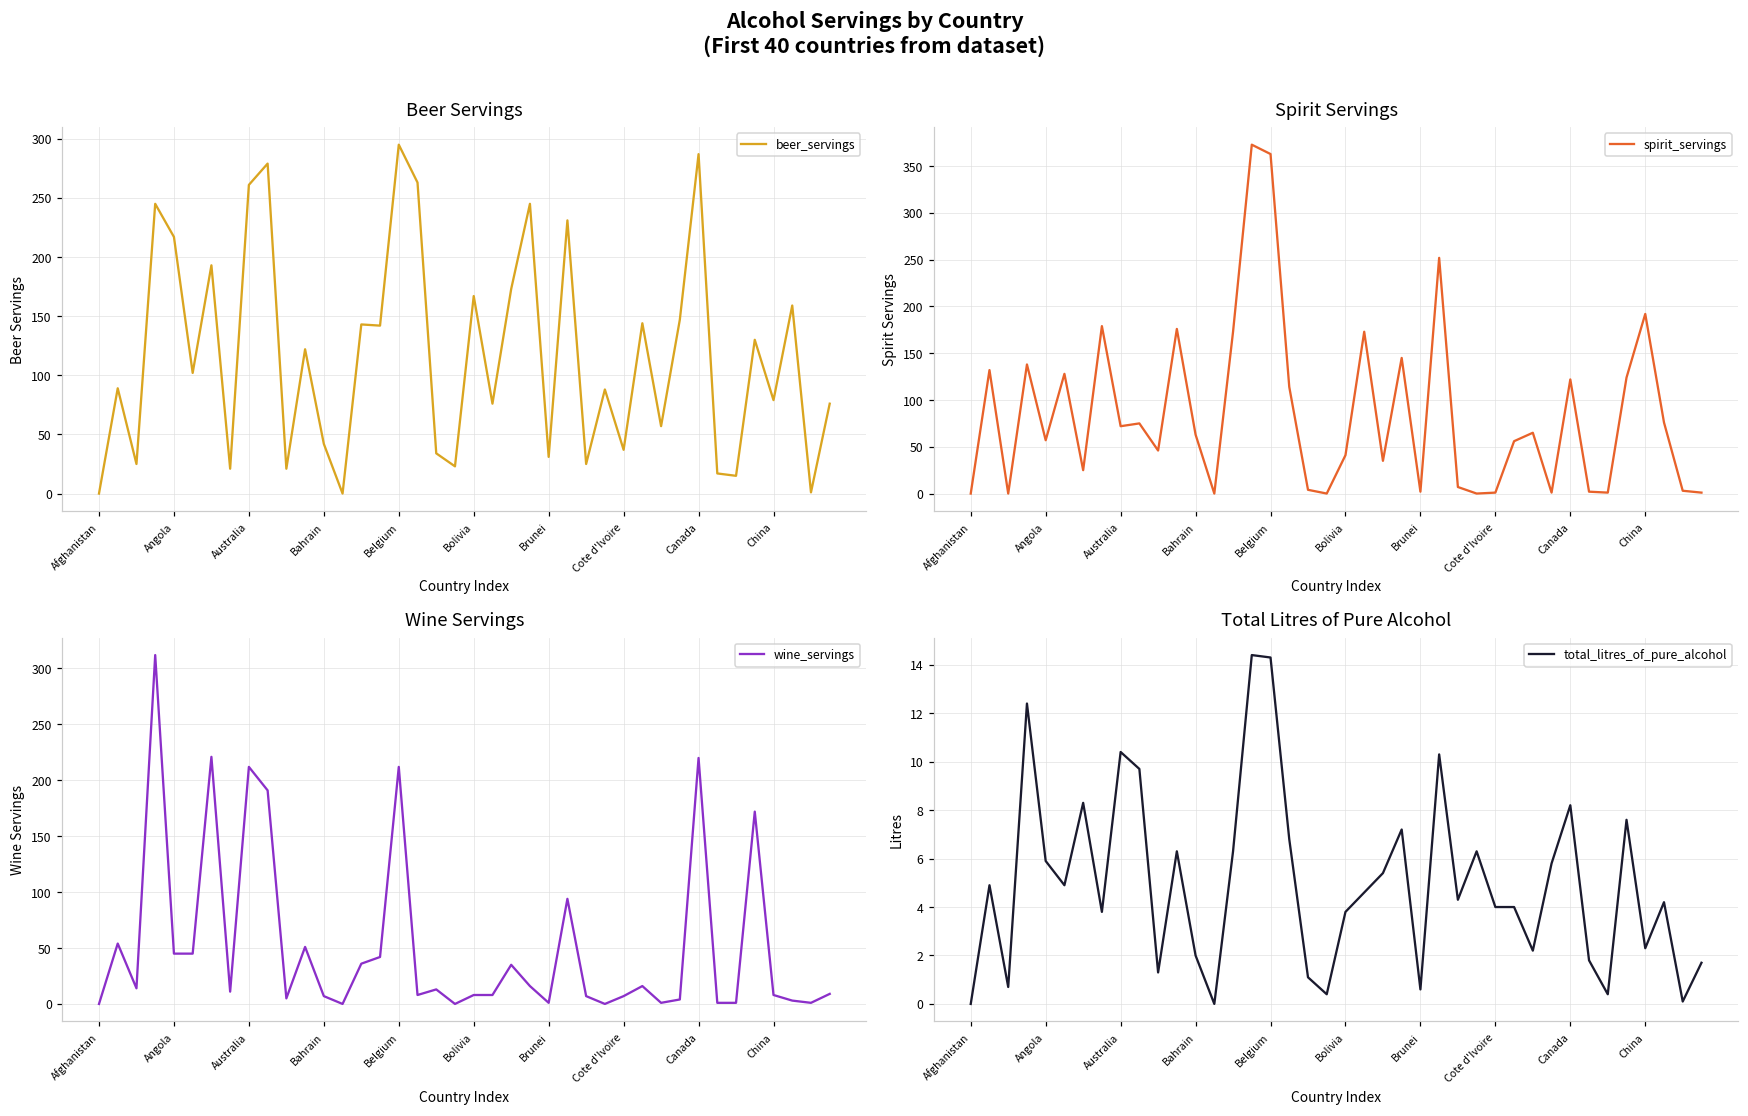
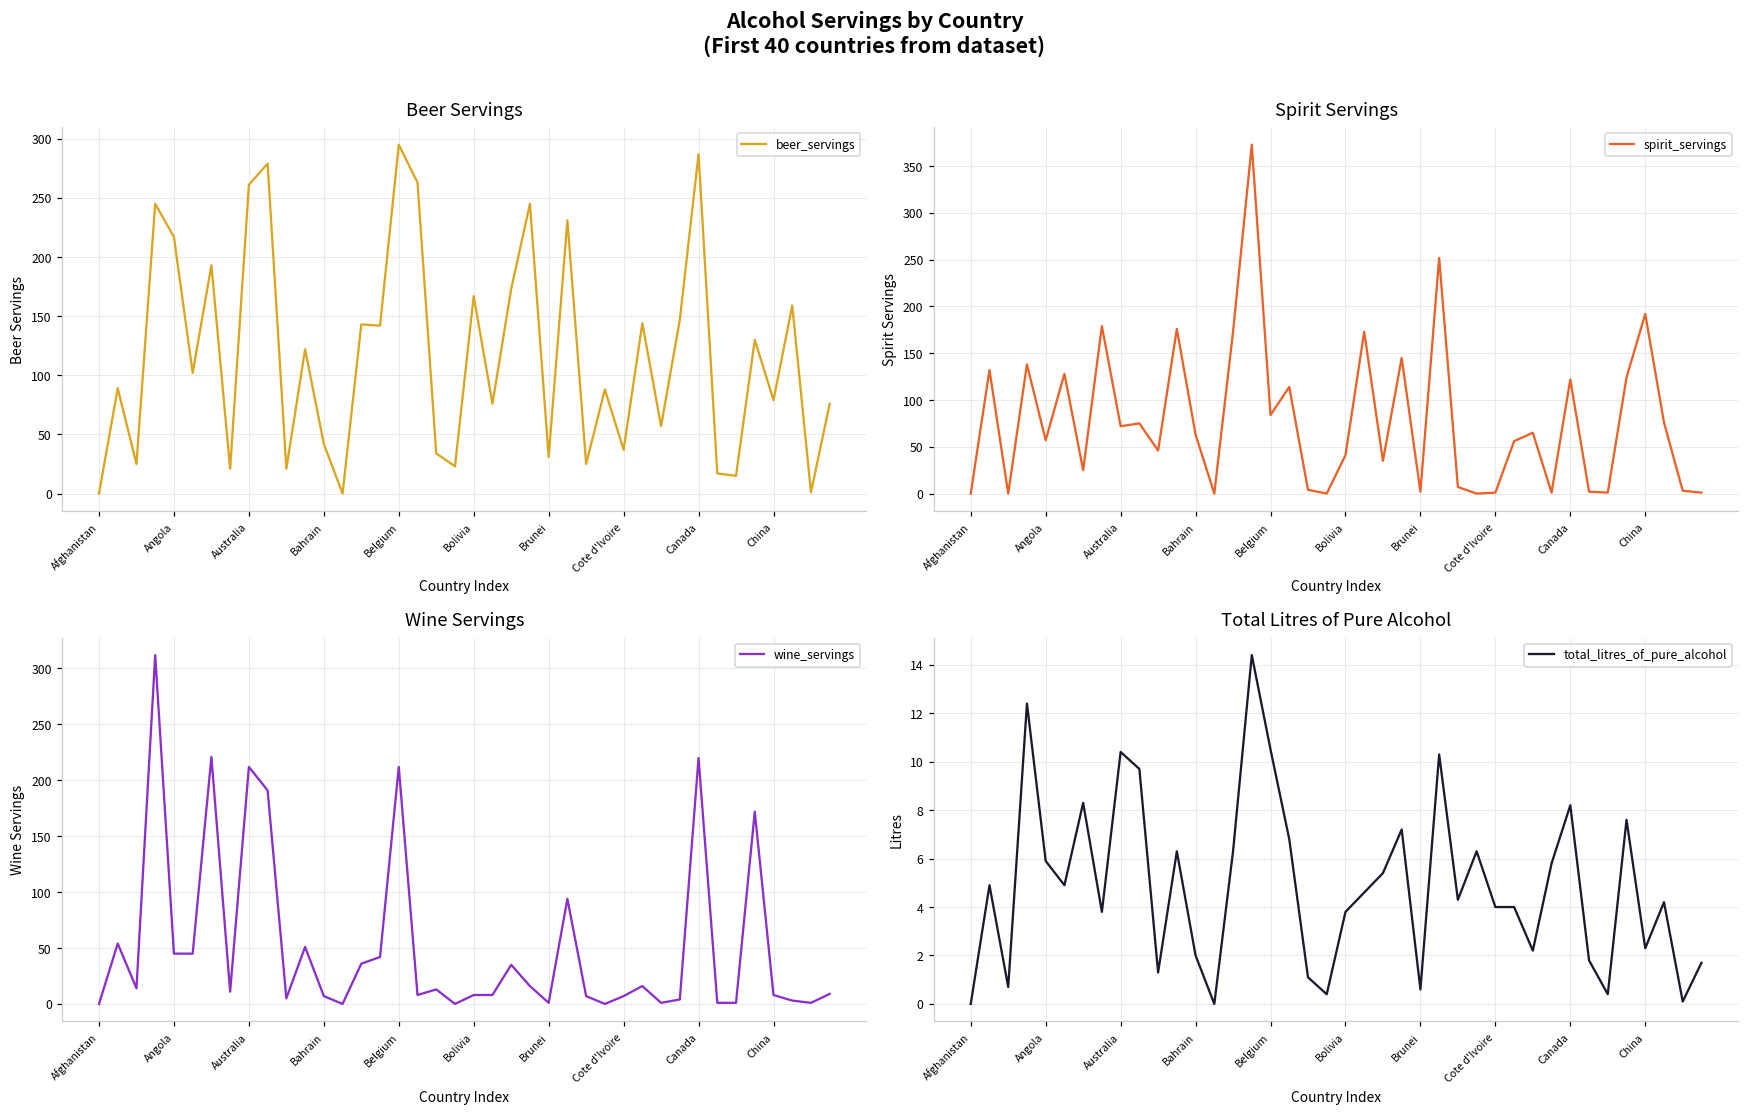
Spirit Servings, Belgium: 360 -> 80
Total Litres of Pure Alcohol, Belgium: 14.3 -> 10.5
